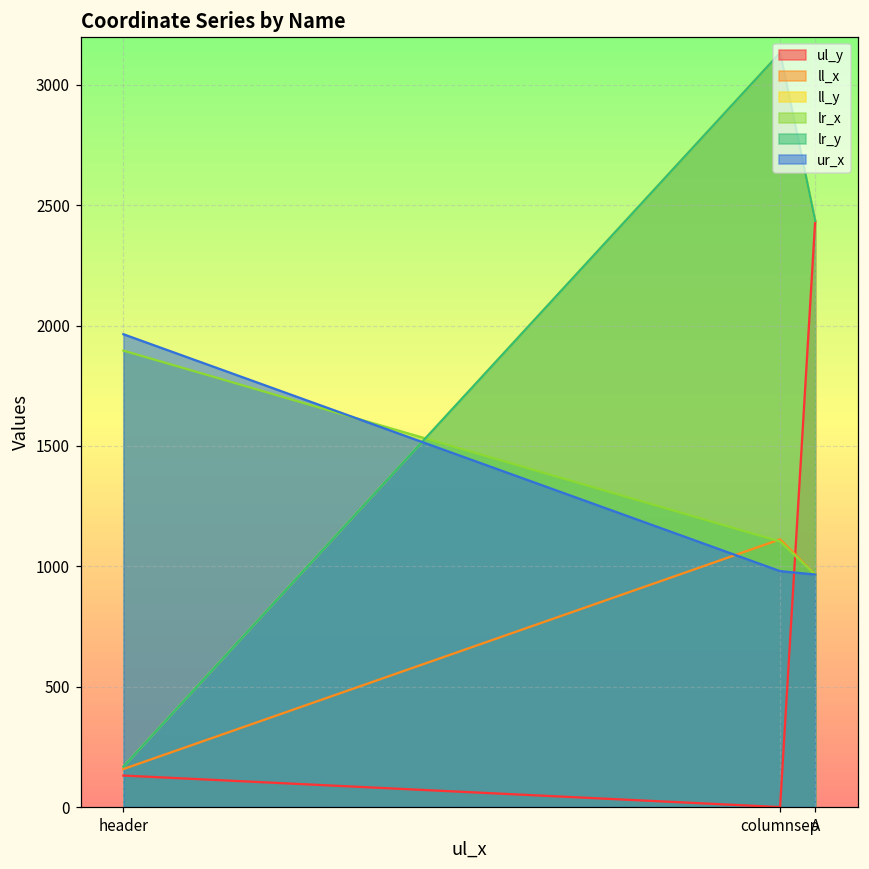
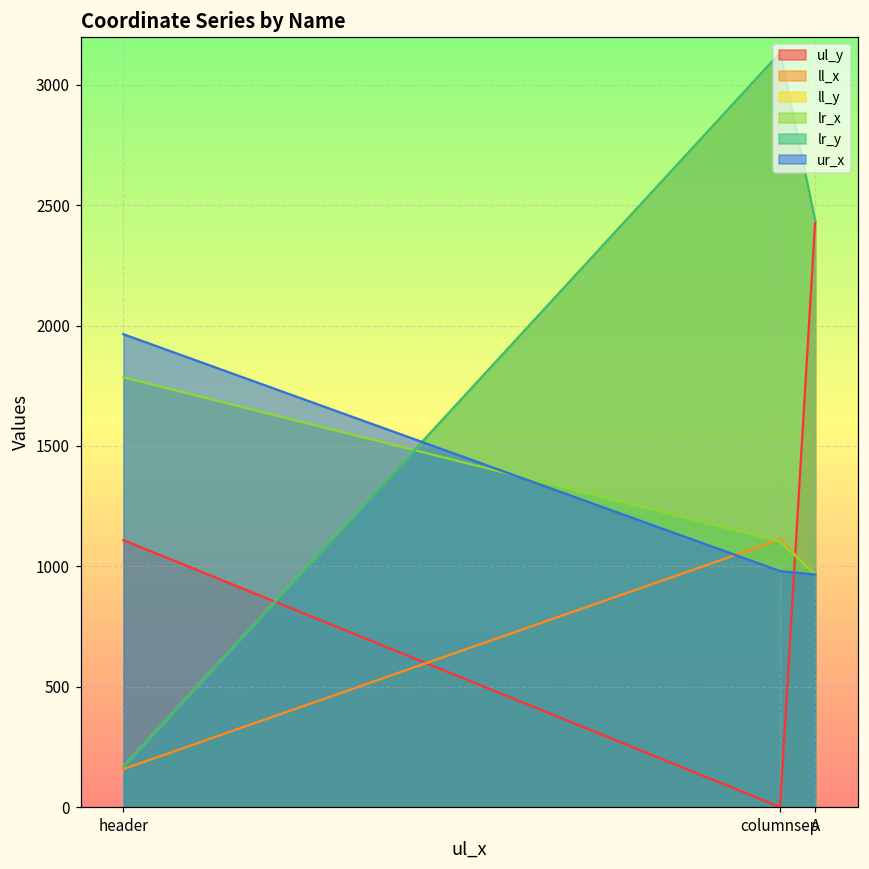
ul_y, header: 130 -> 1110
lr_x, header: 1900 -> 1790
